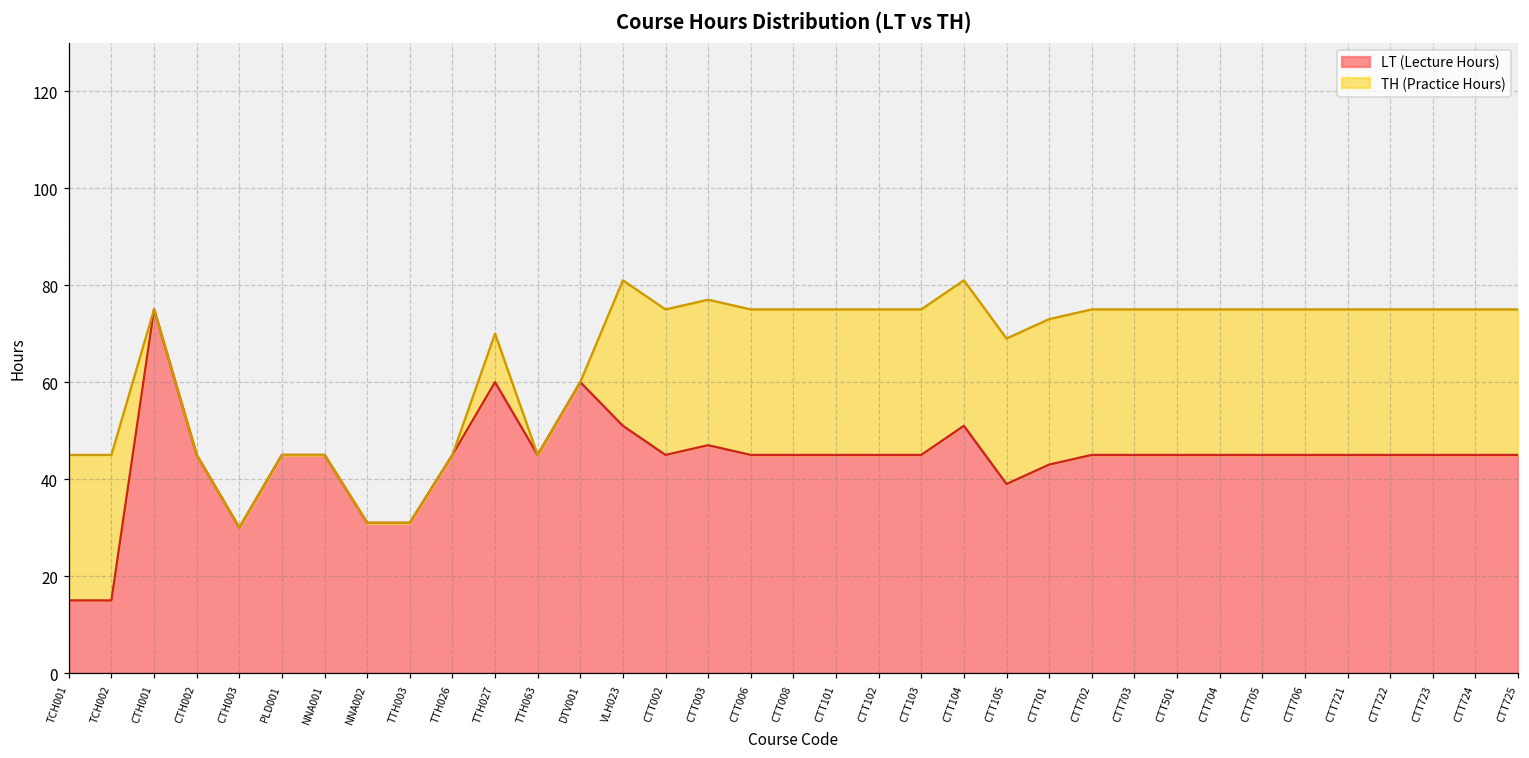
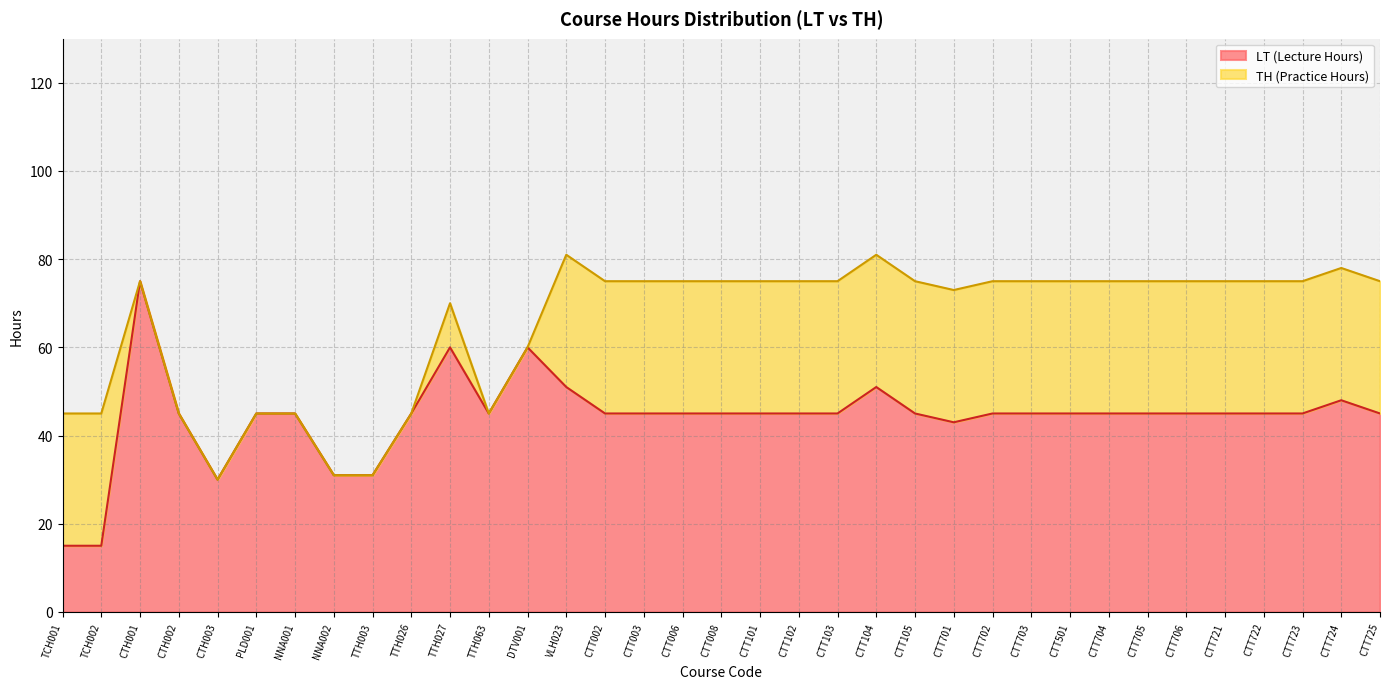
LT (Lecture Hours), CTT003: 47 -> 45
LT (Lecture Hours), CTT105: 39 -> 45
LT (Lecture Hours), CTT724: 45 -> 48
